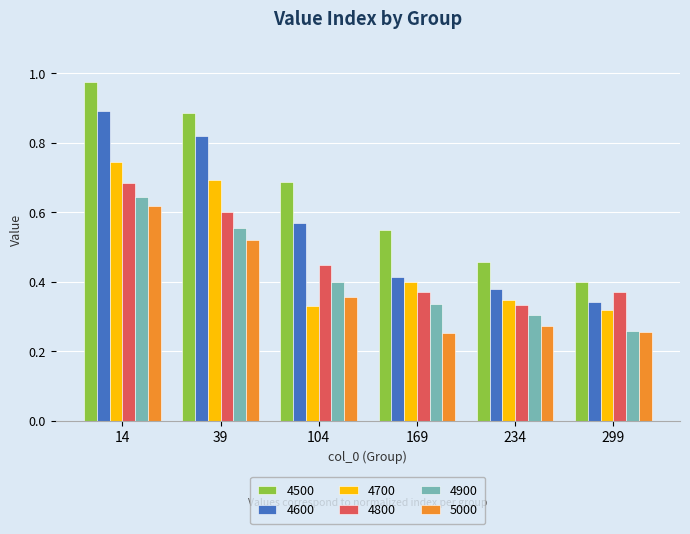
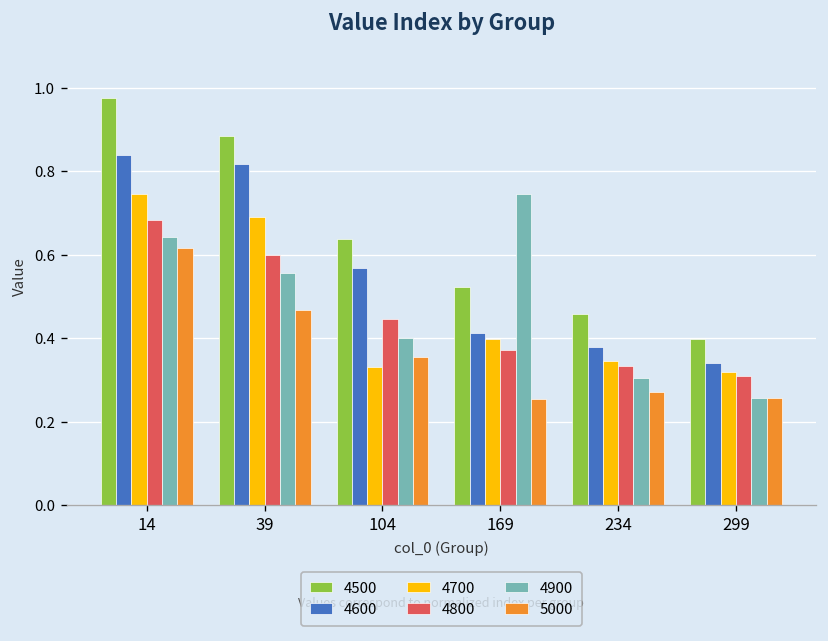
4600, 14: 0.89 -> 0.84
5000, 39: 0.52 -> 0.47
4500, 104: 0.69 -> 0.64
4500, 169: 0.55 -> 0.52
4900, 169: 0.33 -> 0.75
4800, 299: 0.37 -> 0.31
